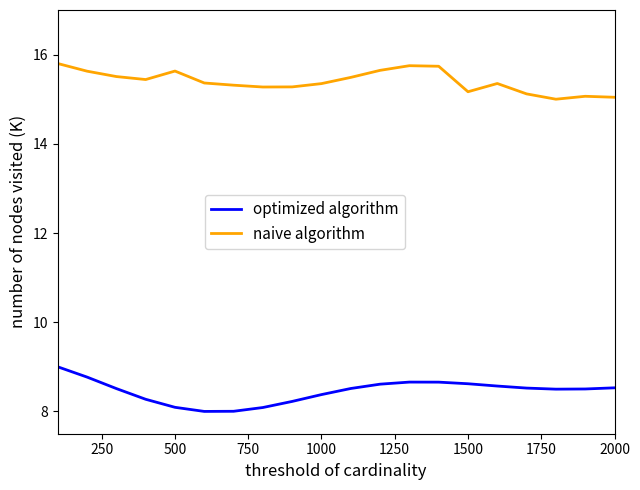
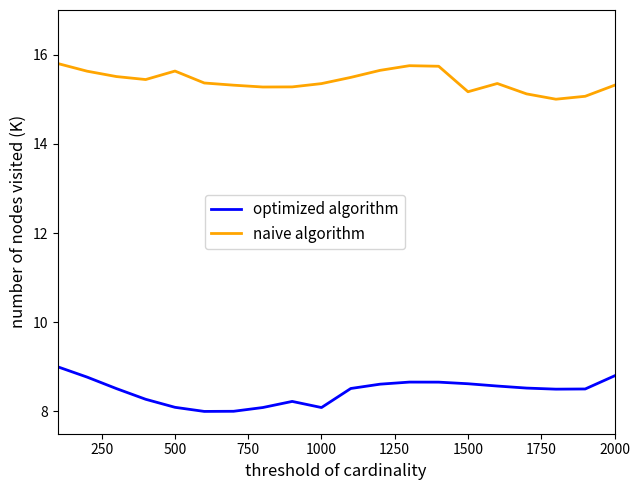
optimized algorithm, 1000: 8.4 -> 8.1
optimized algorithm, 2000: 8.5 -> 8.8
naive algorithm, 2000: 15.0 -> 15.3
